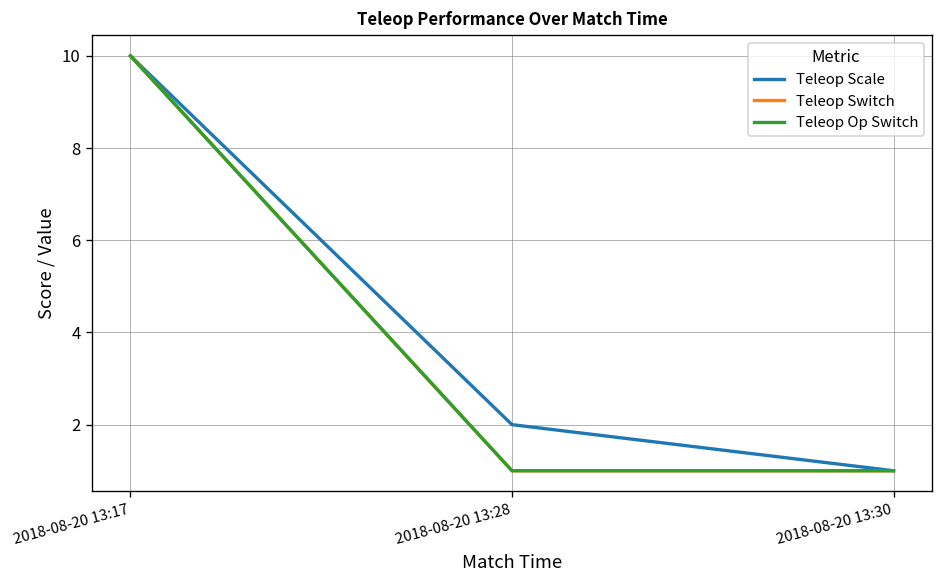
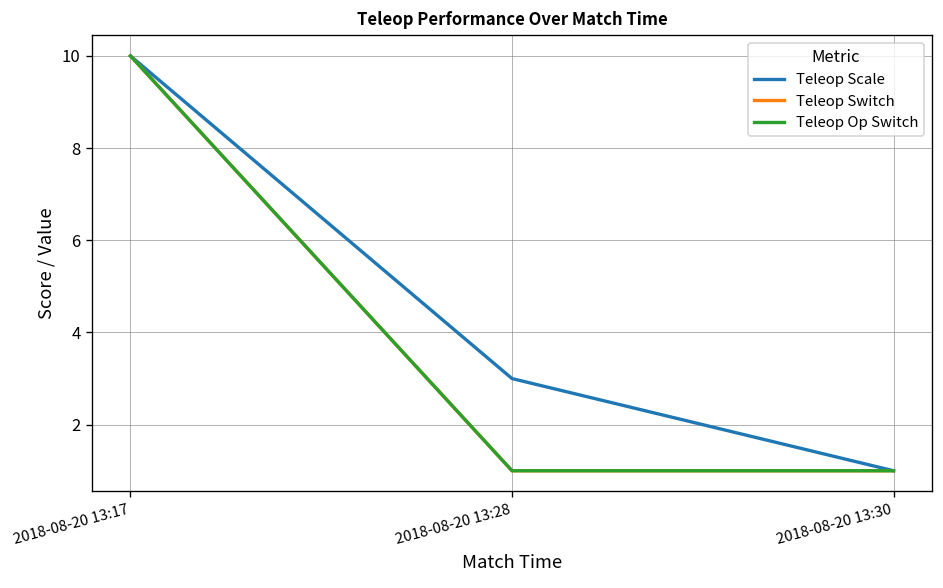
Teleop Scale, 2018-08-20 13:28: 2 -> 3
